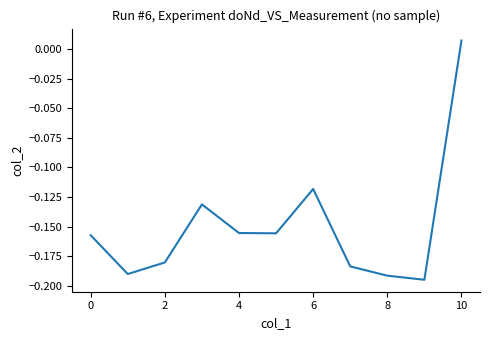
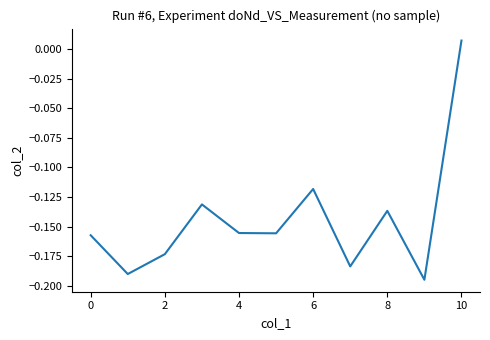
2: -0.180 -> -0.173
8: -0.192 -> -0.137
